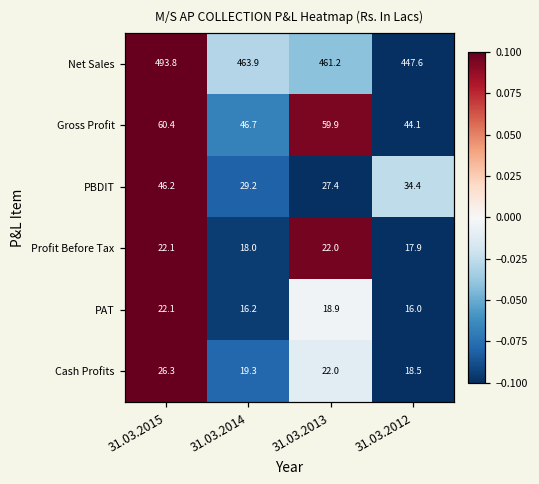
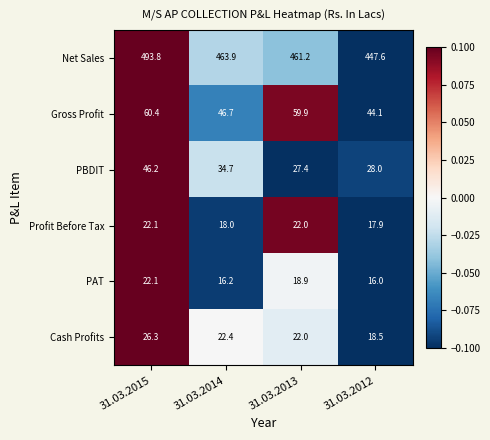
PBDIT, 31.03.2014: 29.2 -> 34.7
PBDIT, 31.03.2012: 34.4 -> 28.0
Cash Profits, 31.03.2014: 19.3 -> 22.4
